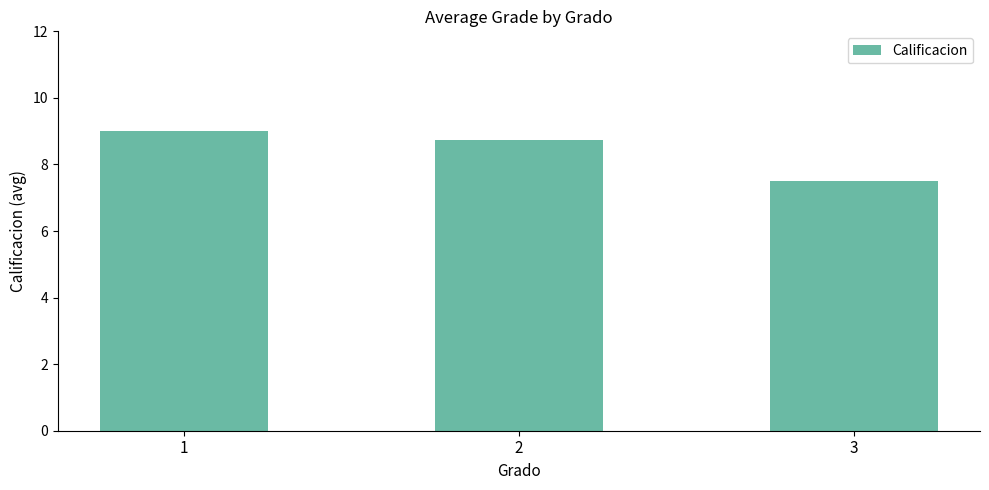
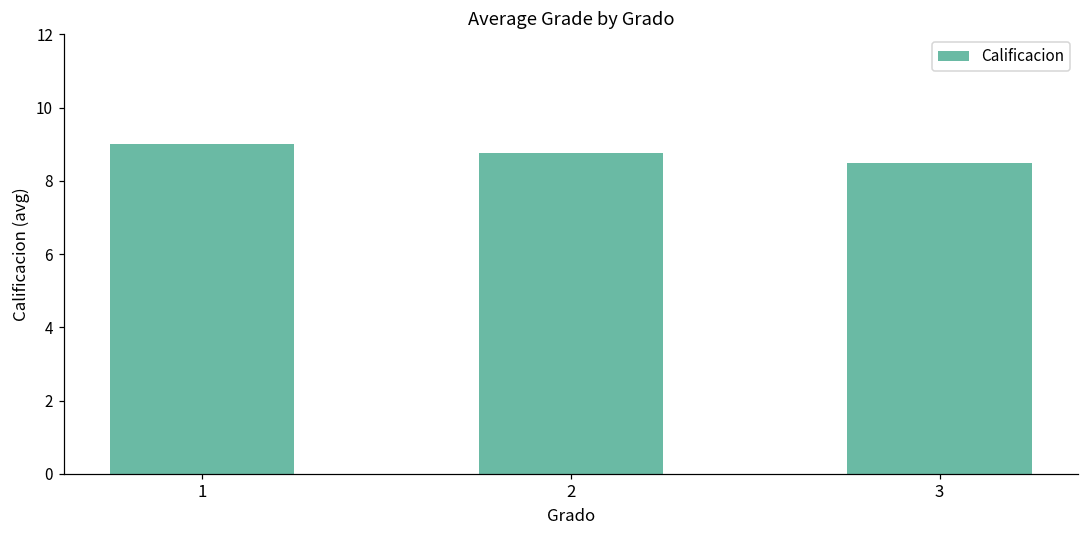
3: 7.5 -> 8.5
